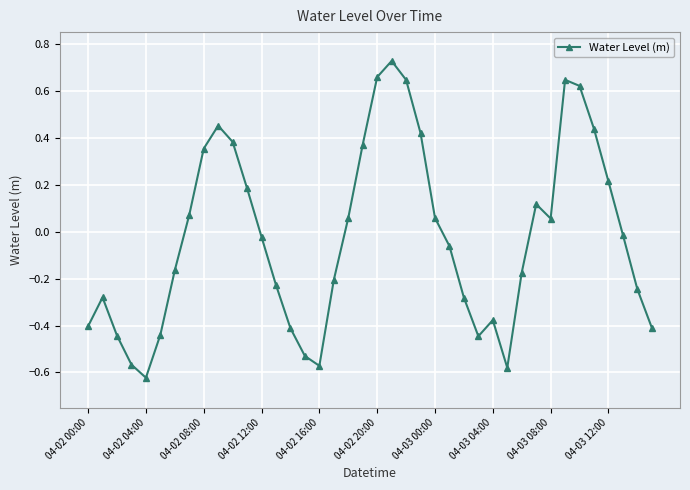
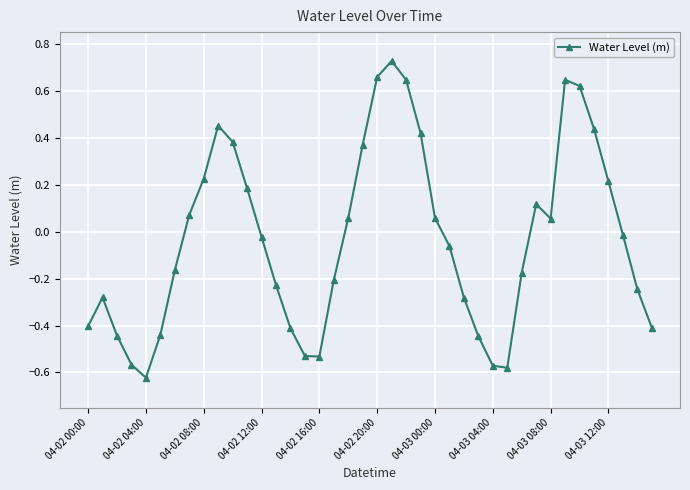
04-02 08:00: 0.35 -> 0.23
04-02 16:00: -0.57 -> -0.53
04-03 04:00: -0.38 -> -0.57
